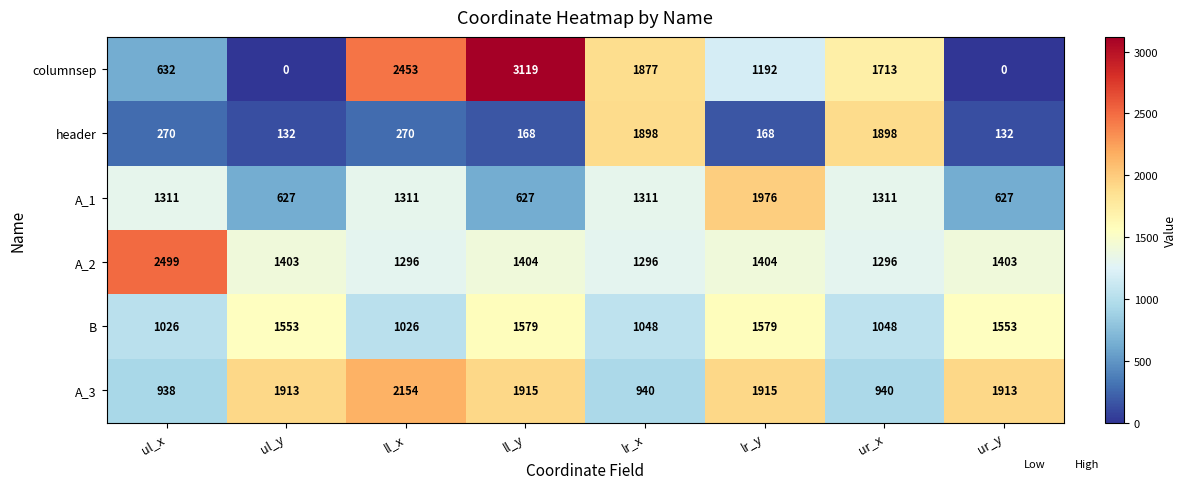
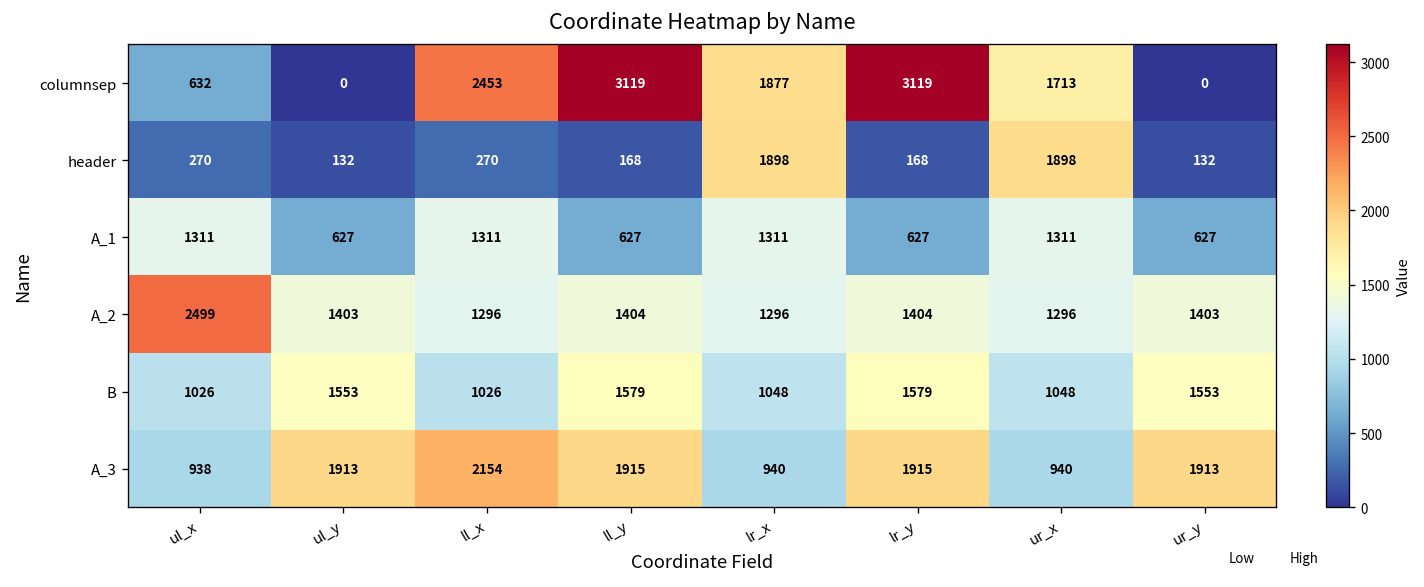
columnsep, lr_y: 1192 -> 3119
A_1, lr_y: 1976 -> 627
